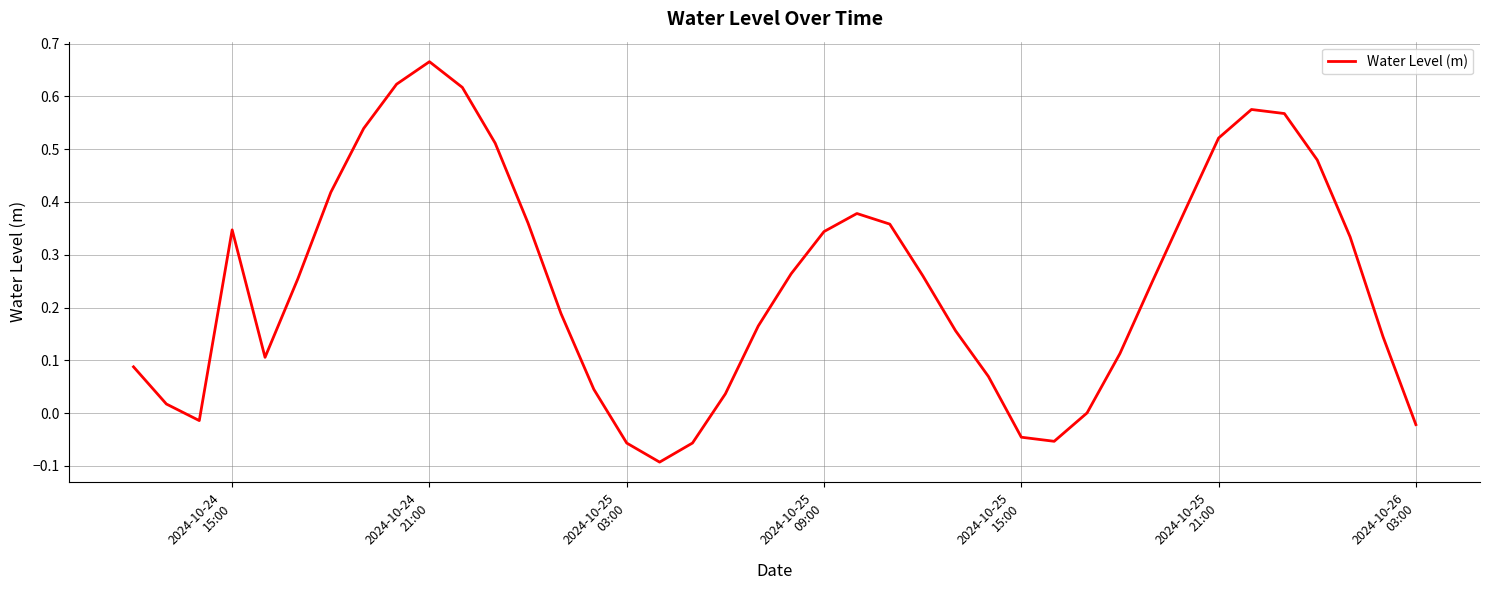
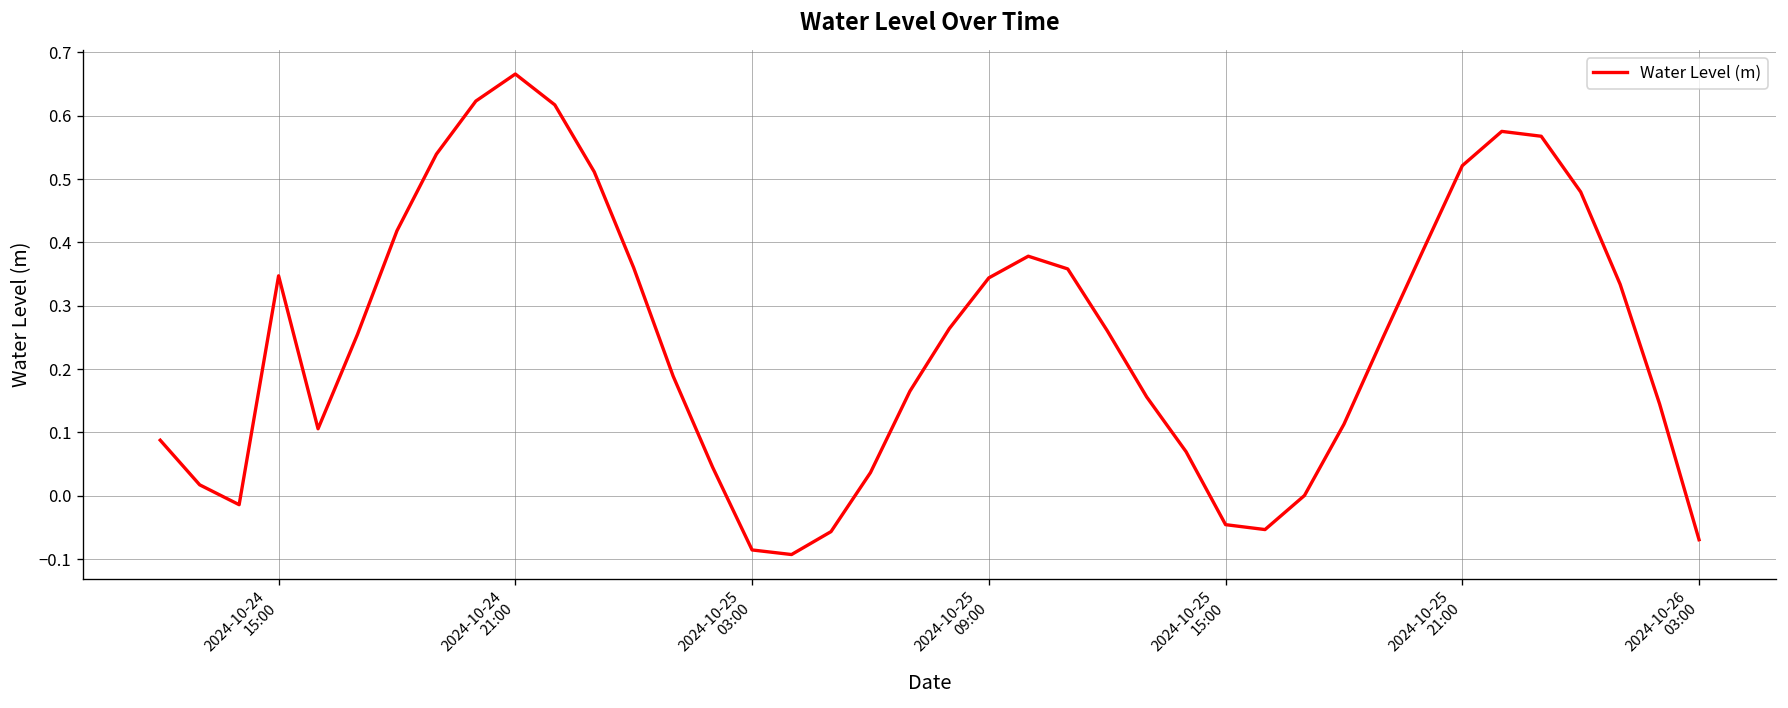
2024-10-25 03:00: -0.06 -> -0.09
2024-10-26 03:00: -0.02 -> -0.07
